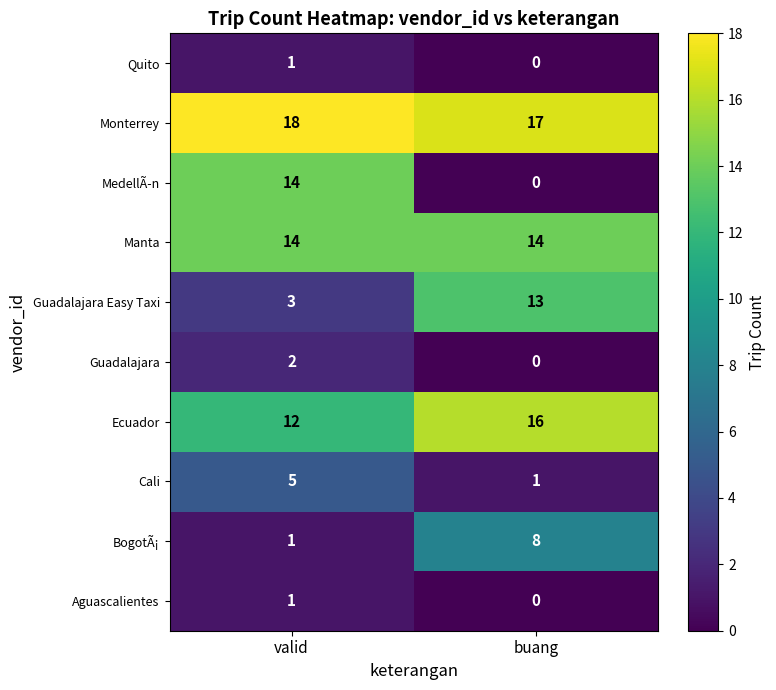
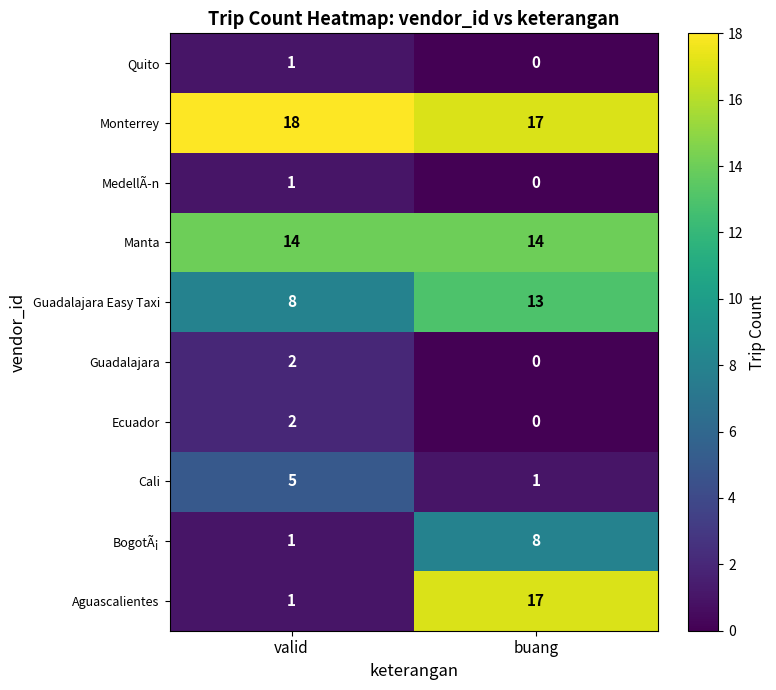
MedellÃ­n, valid: 14 -> 1
Guadalajara Easy Taxi, valid: 3 -> 8
Ecuador, valid: 12 -> 2
Ecuador, buang: 16 -> 0
Aguascalientes, buang: 0 -> 17
